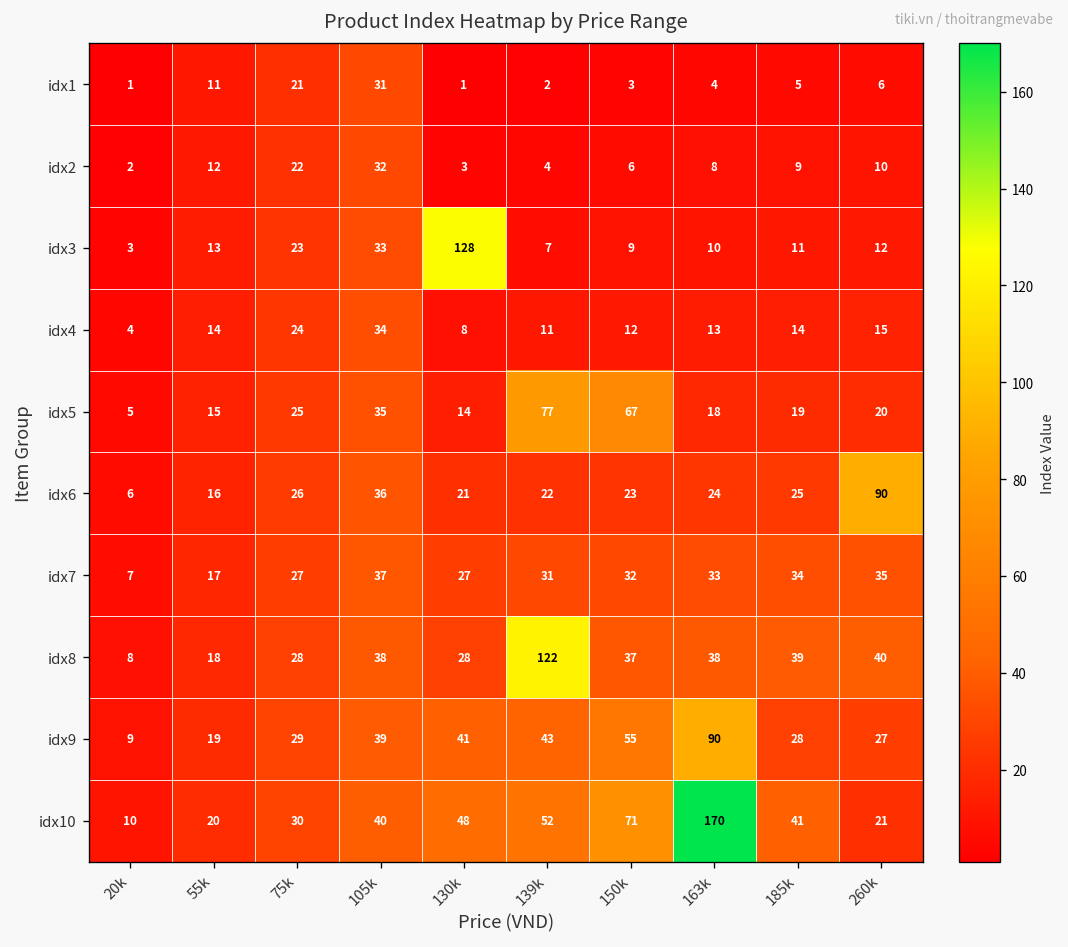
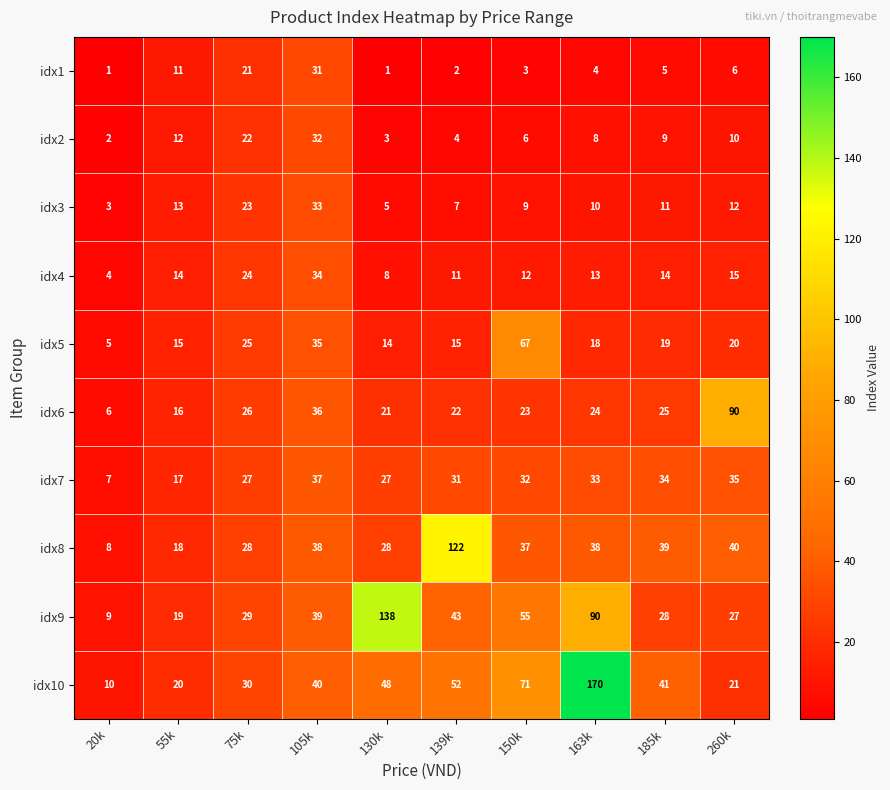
idx3, 130k: 128 -> 5
idx5, 139k: 77 -> 15
idx9, 130k: 41 -> 138
